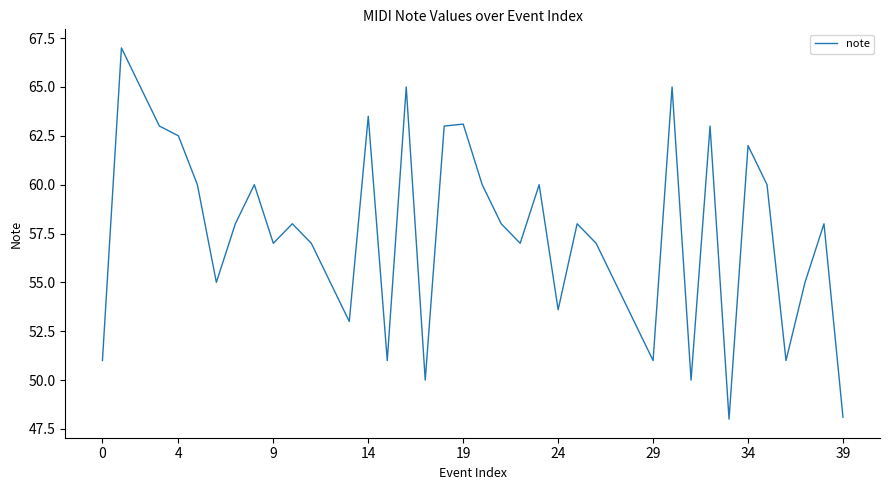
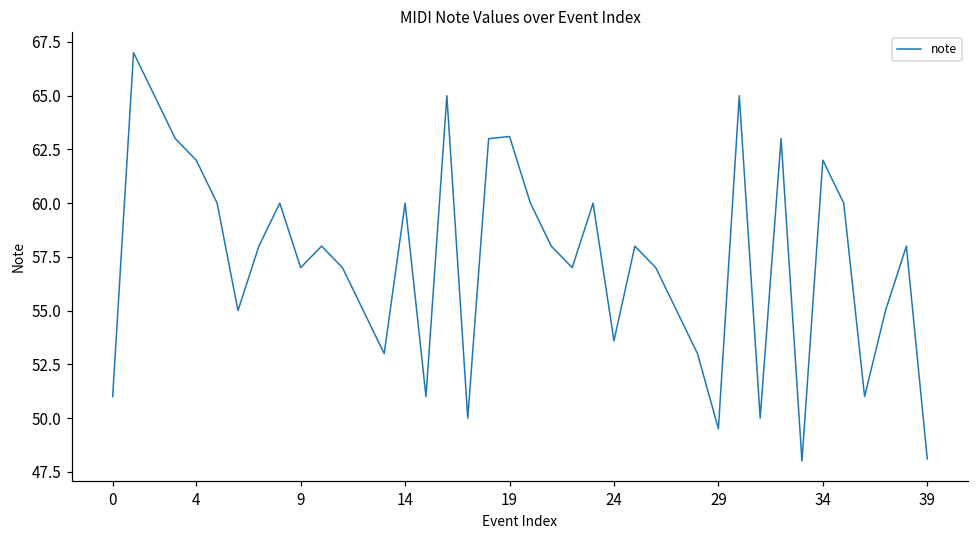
4: 62.5 -> 62.0
14: 63.5 -> 60.0
29: 51.0 -> 49.5
